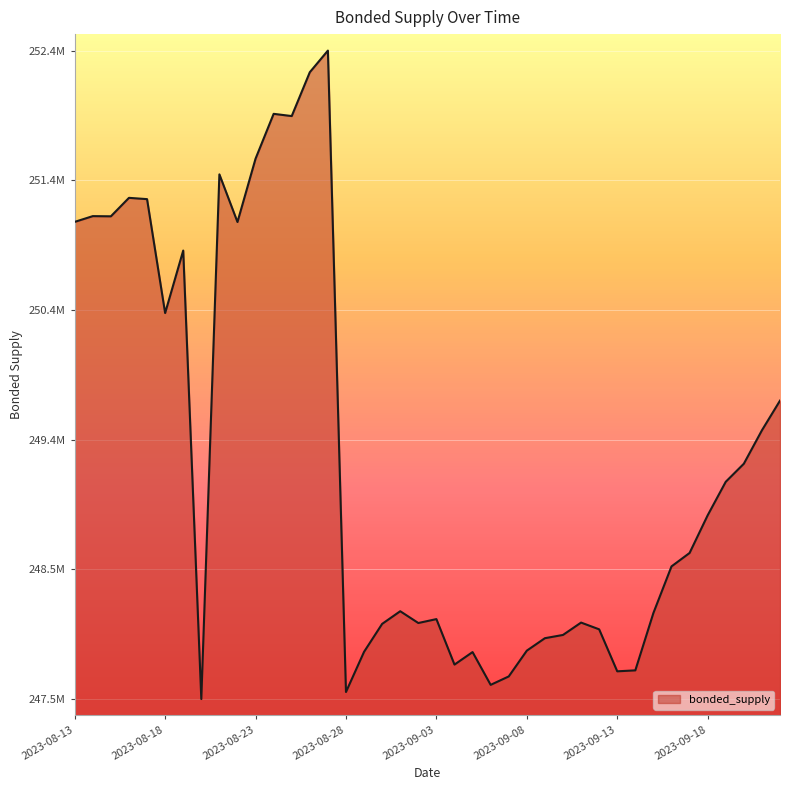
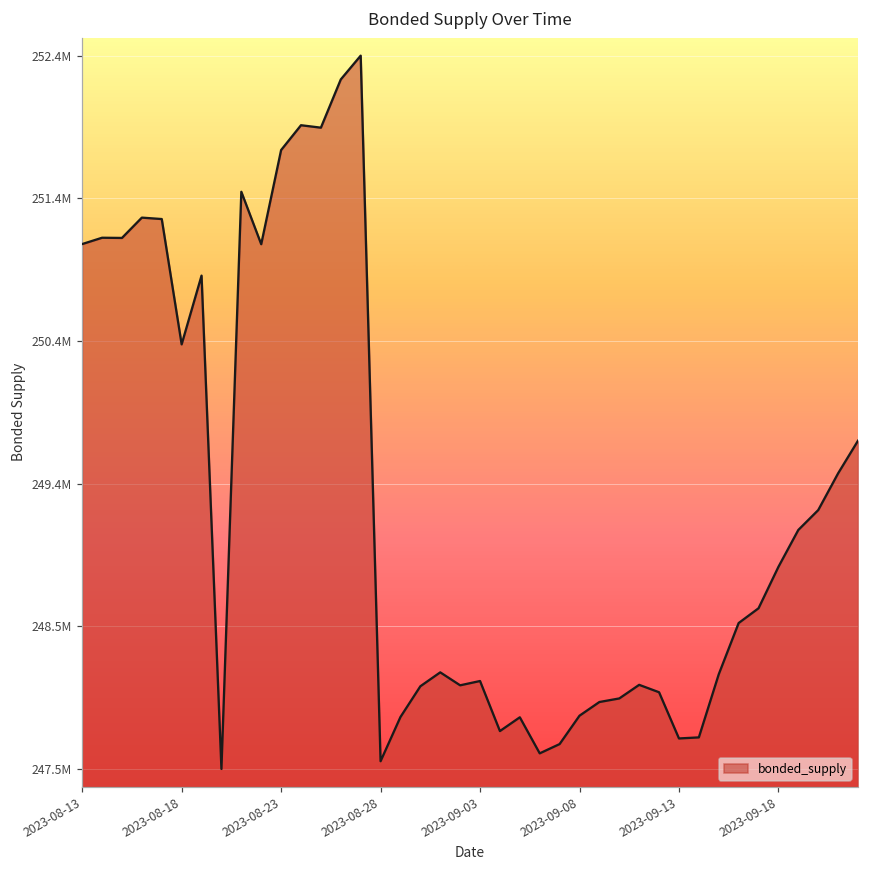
2023-08-23: 251600000 -> 251770000
